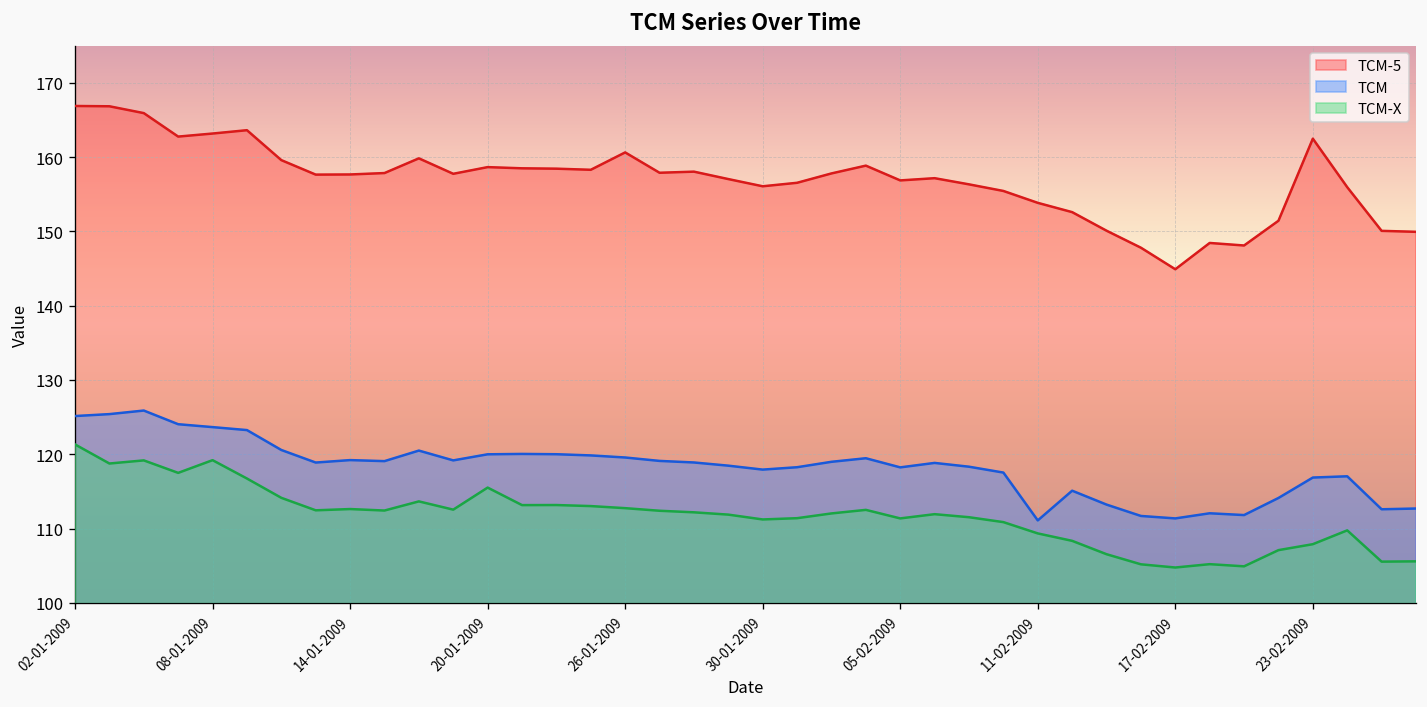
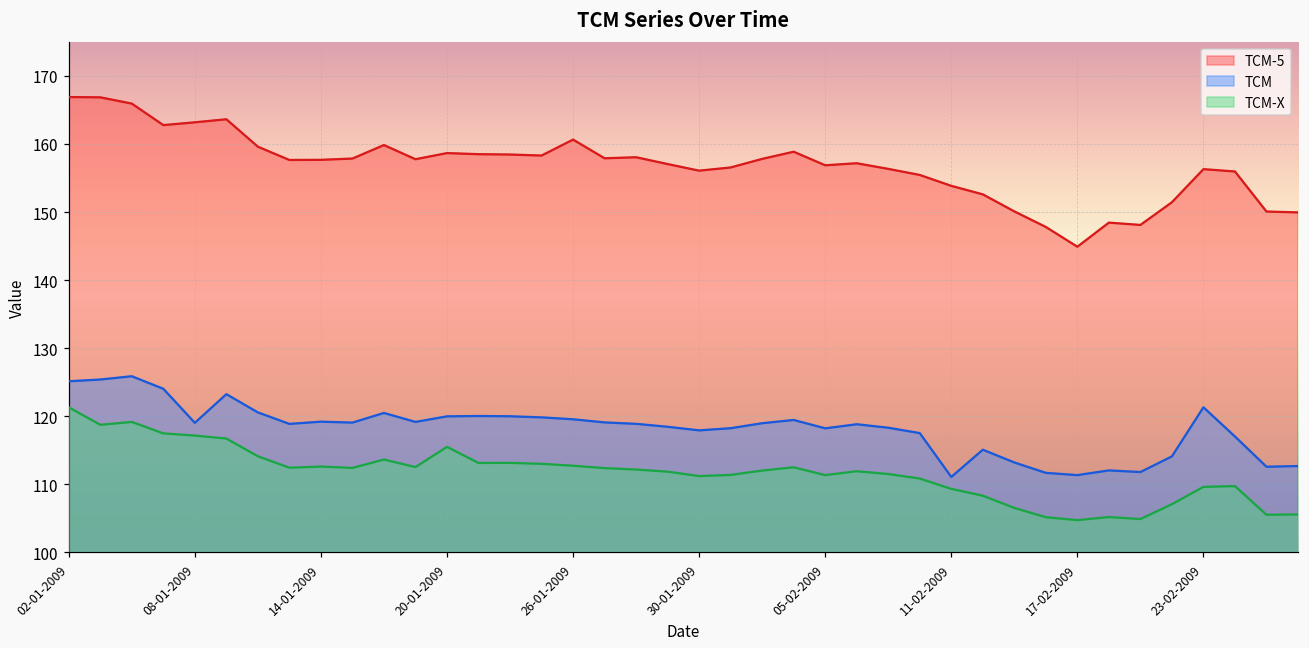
TCM, 08-01-2009: 124 -> 119
TCM-X, 08-01-2009: 119 -> 117
TCM-5, 23-02-2009: 162 -> 156
TCM, 23-02-2009: 117 -> 121
TCM-X, 23-02-2009: 108 -> 110
